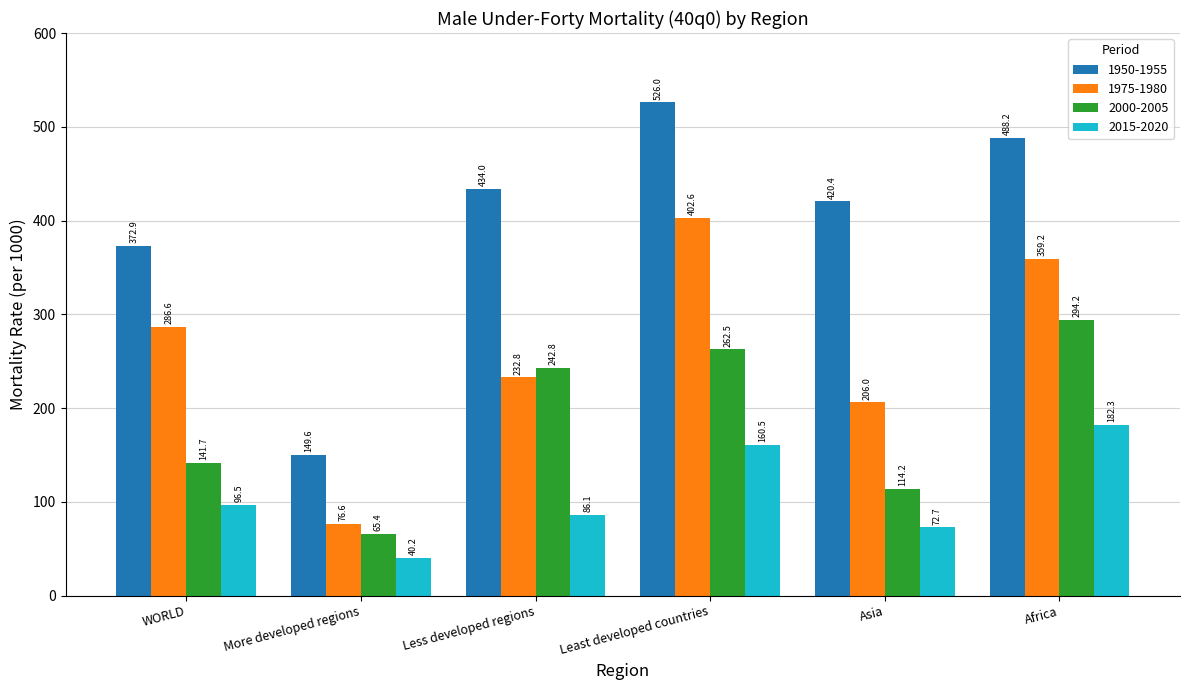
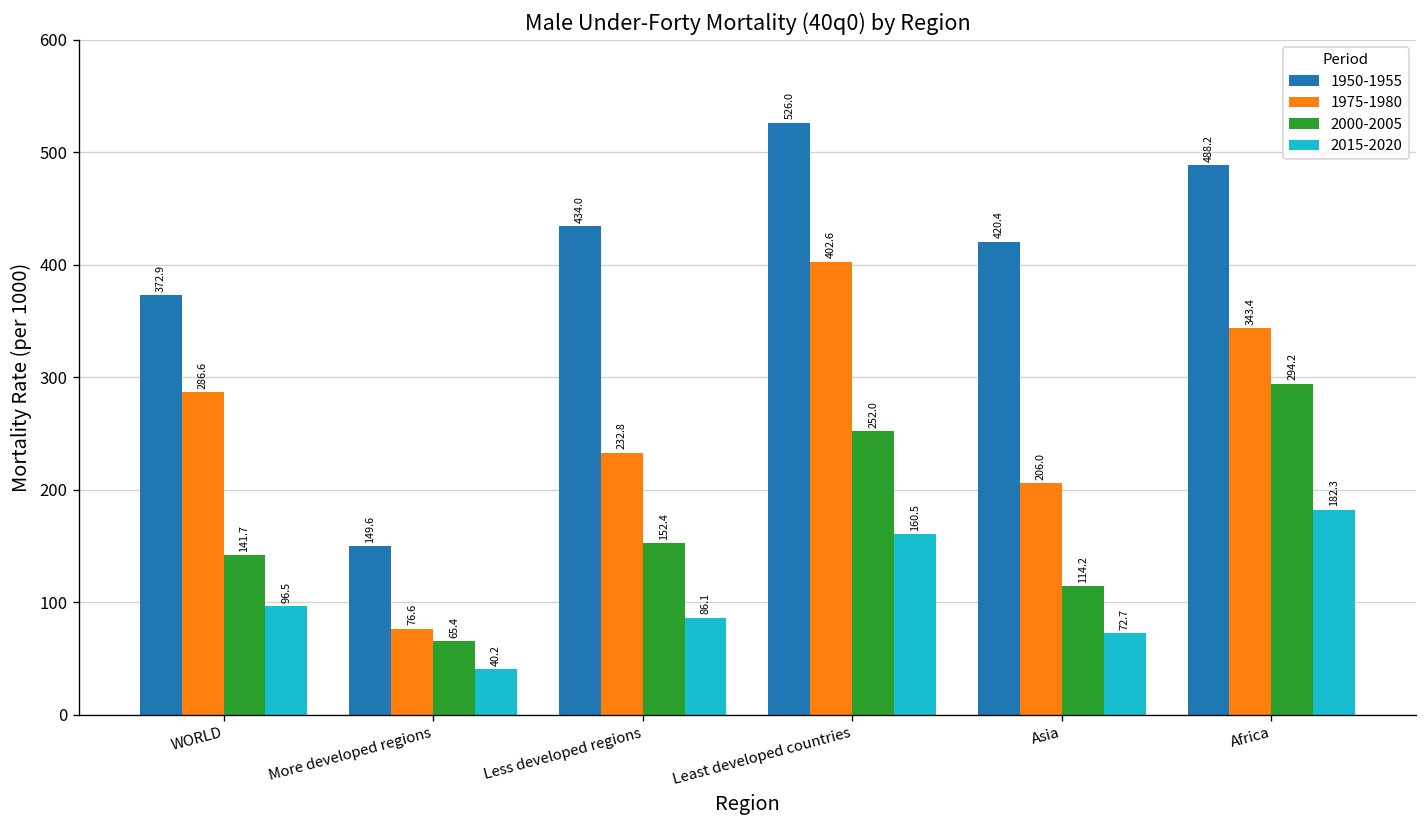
2000-2005, Less developed regions: 242.8 -> 152.4
2000-2005, Least developed countries: 262.5 -> 252.0
1975-1980, Africa: 359.2 -> 343.4
